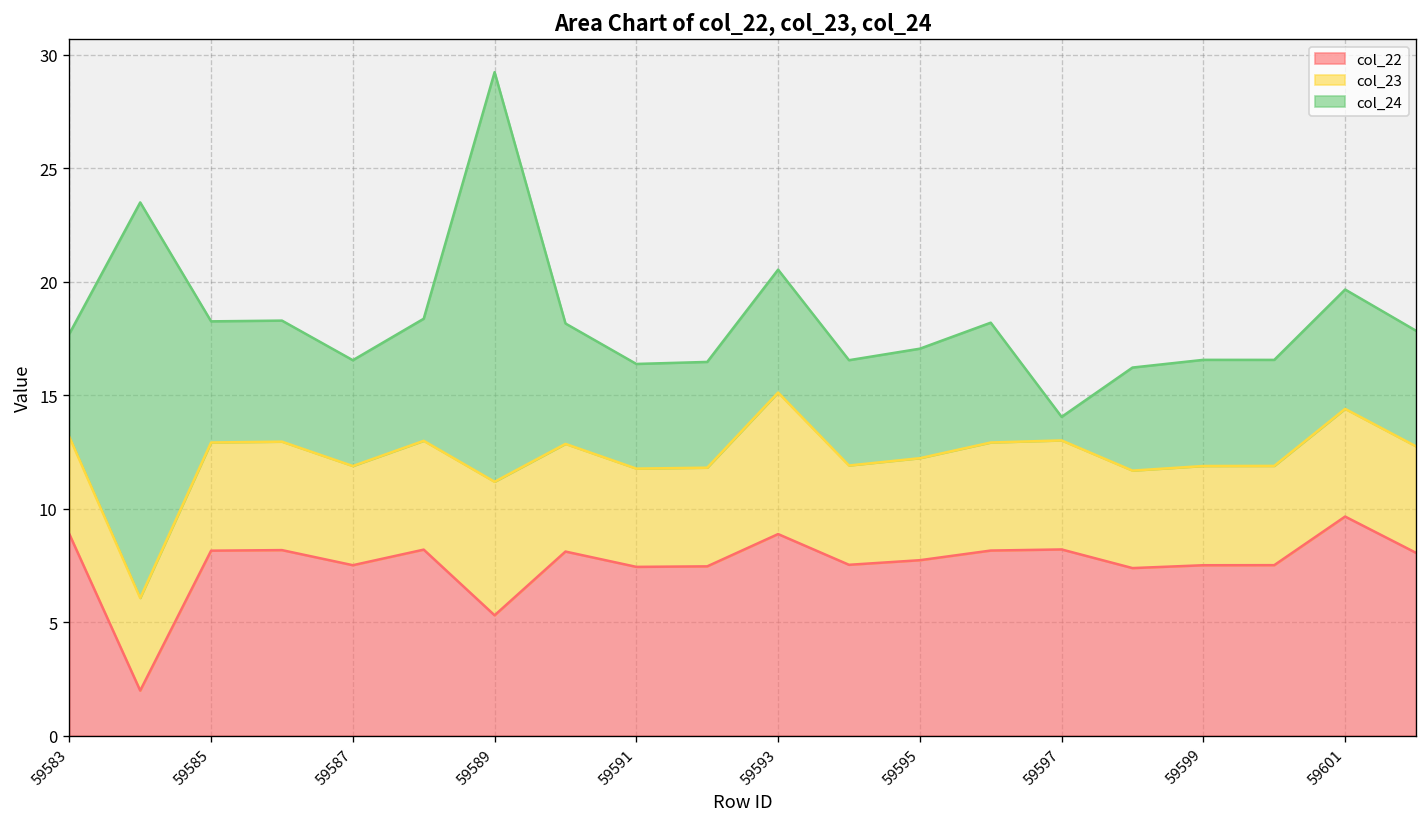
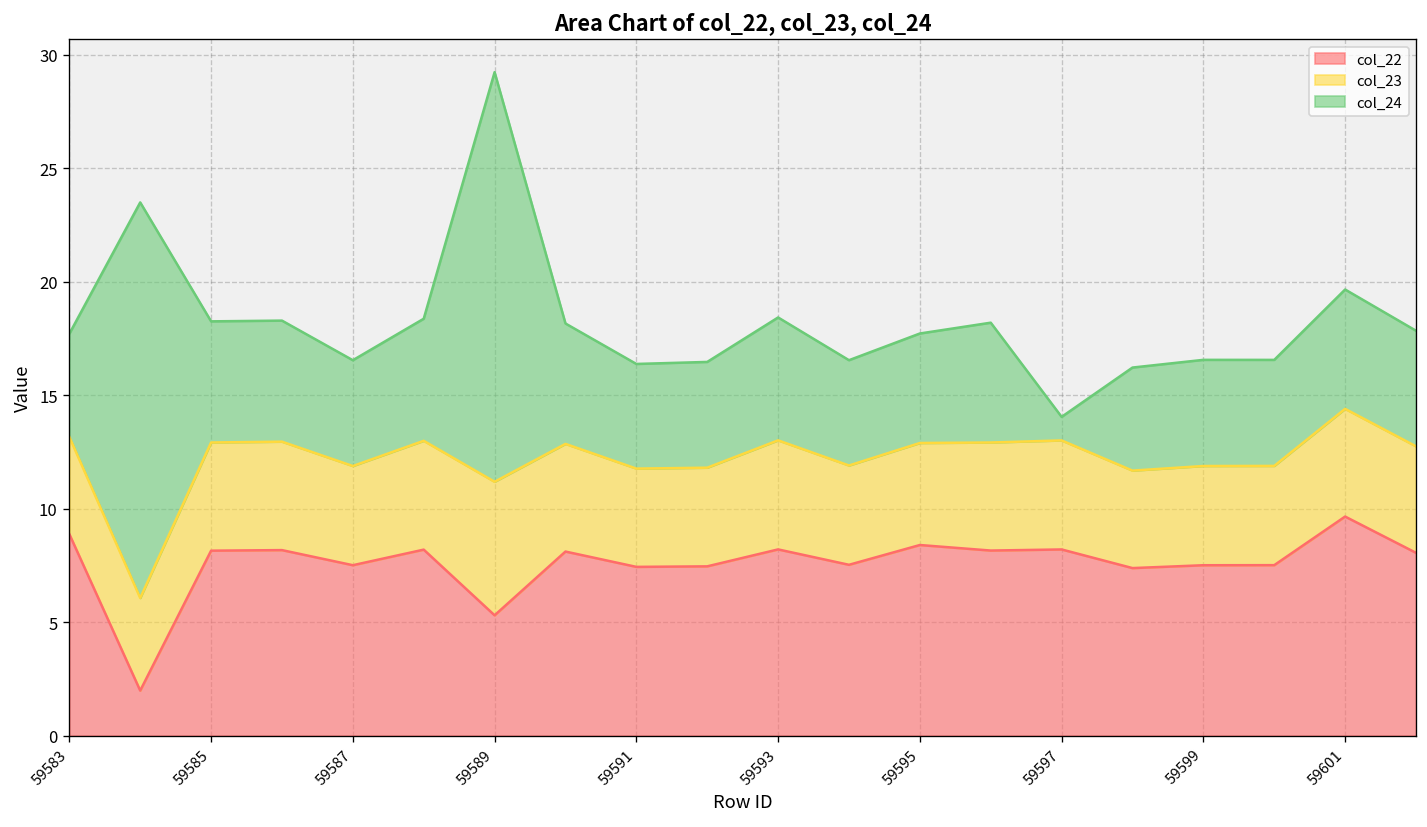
col_22, 59593: 8.9 -> 8.2
col_23, 59593: 6.2 -> 4.8
col_22, 59595: 7.7 -> 8.4
